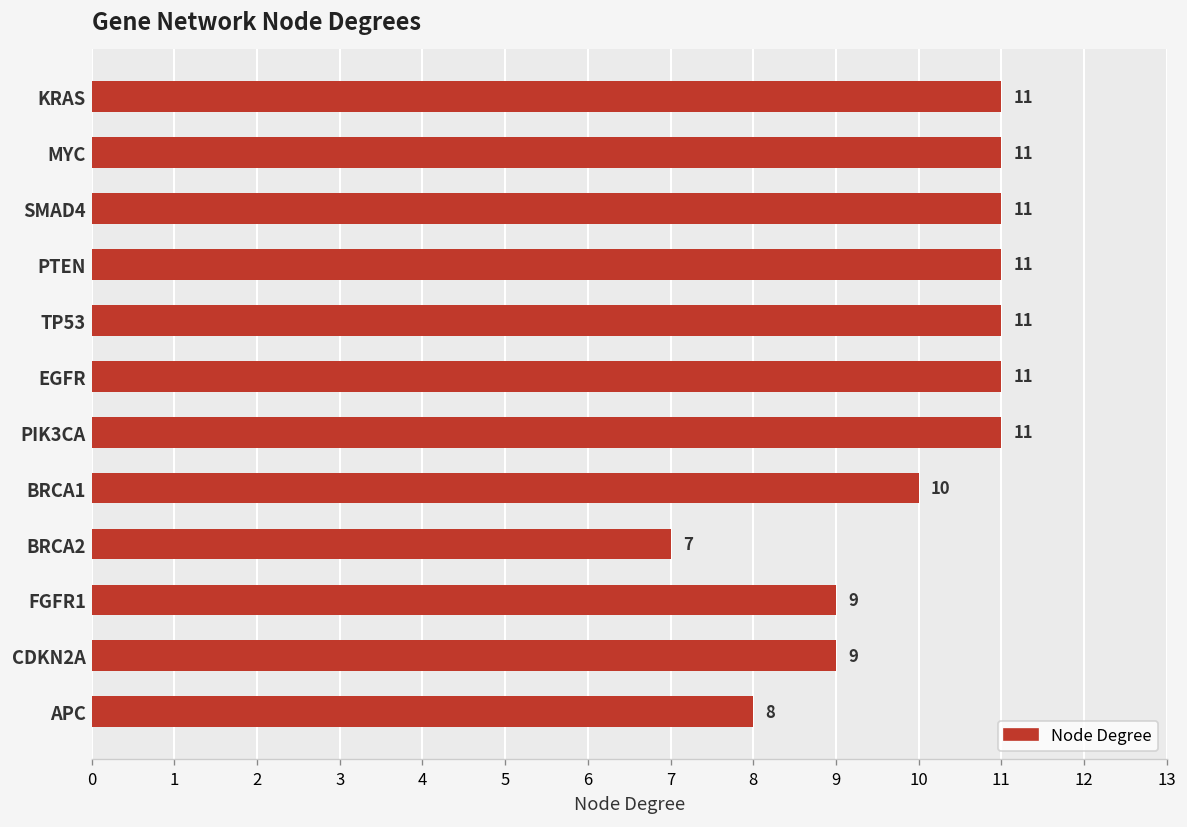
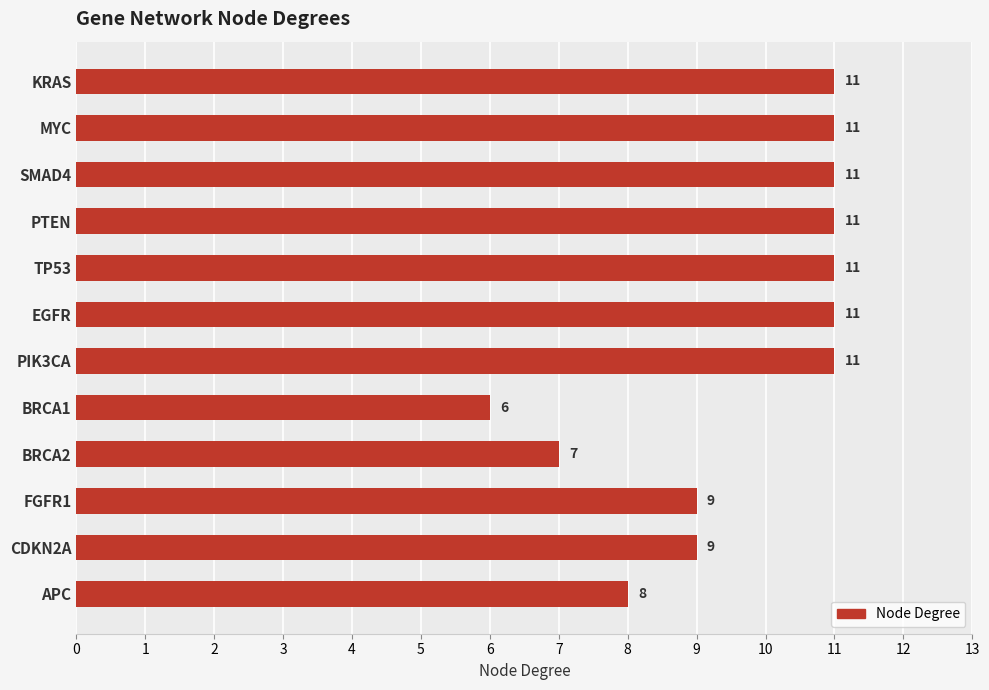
BRCA1: 10 -> 6
